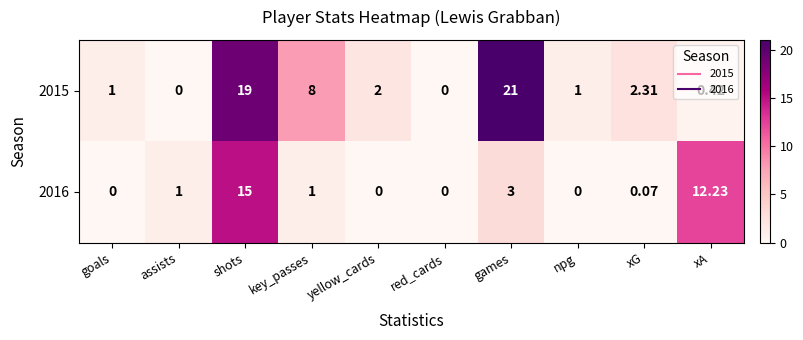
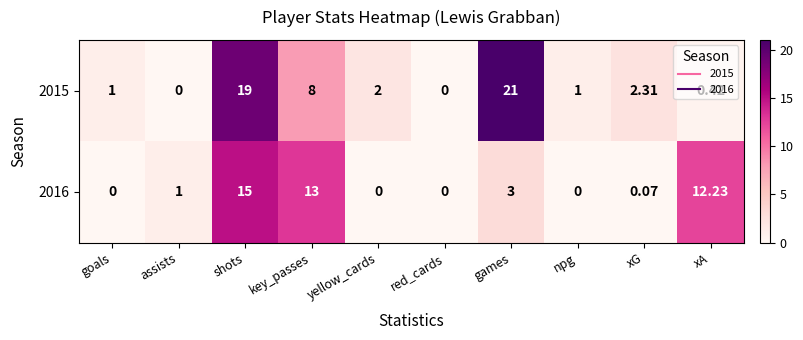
2016, key_passes: 1 -> 13
